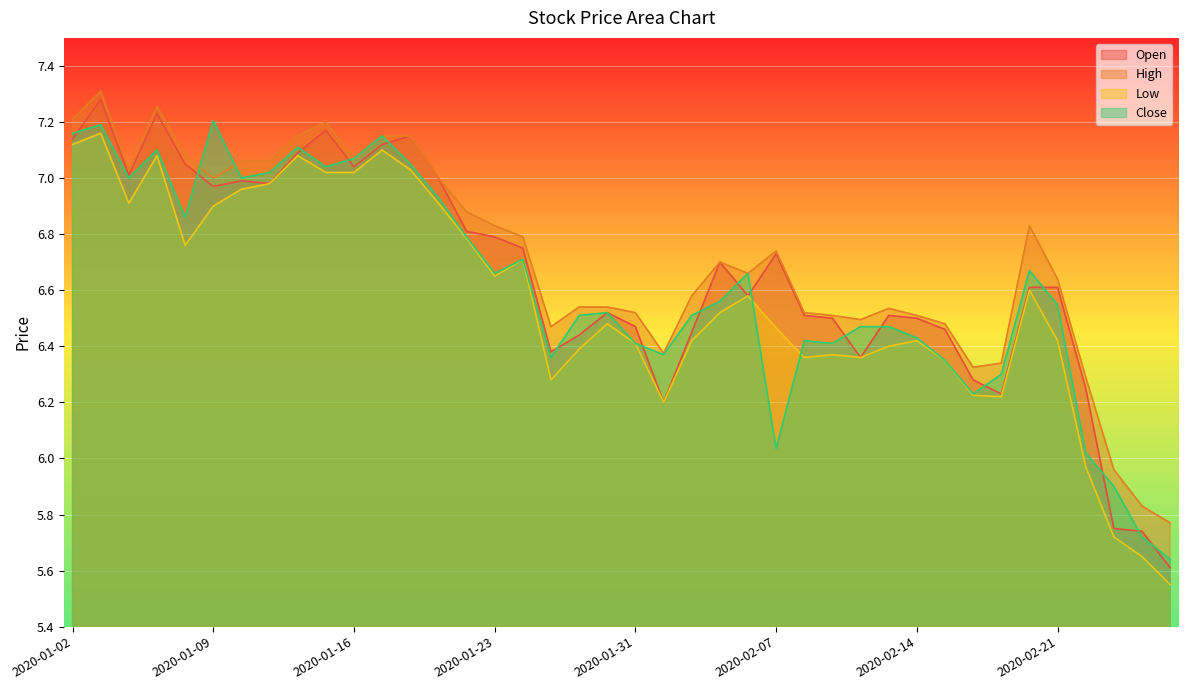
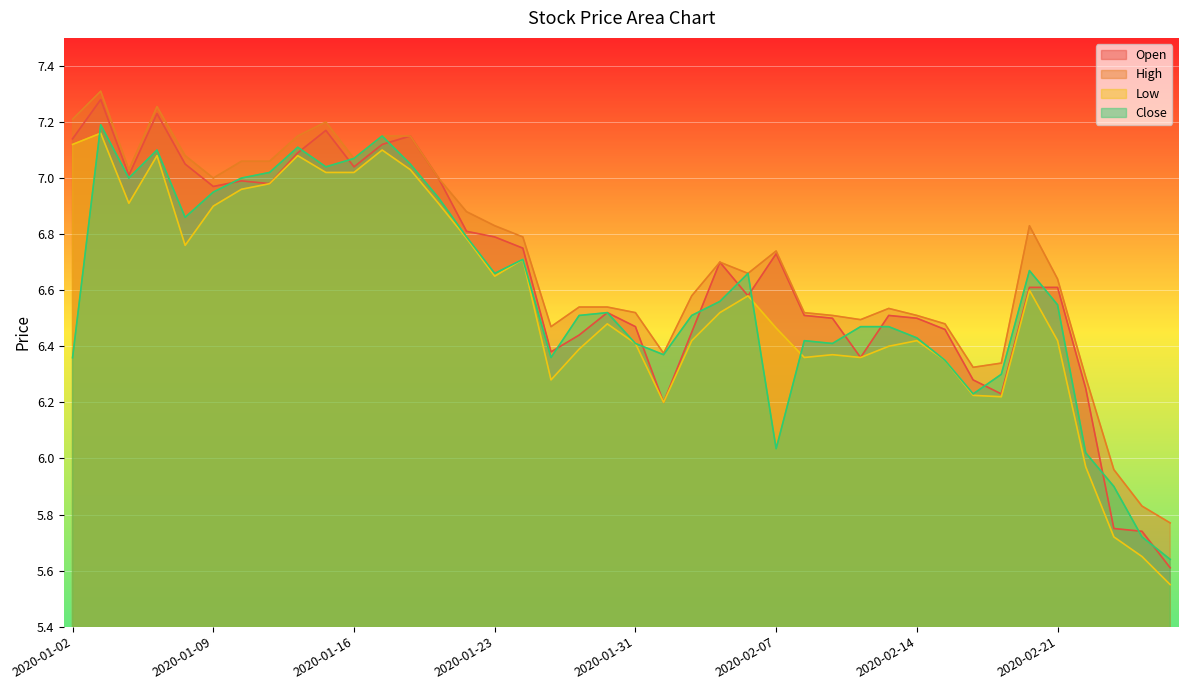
Close, 2020-01-02: 7.16 -> 6.36
Close, 2020-01-09: 7.20 -> 6.95
